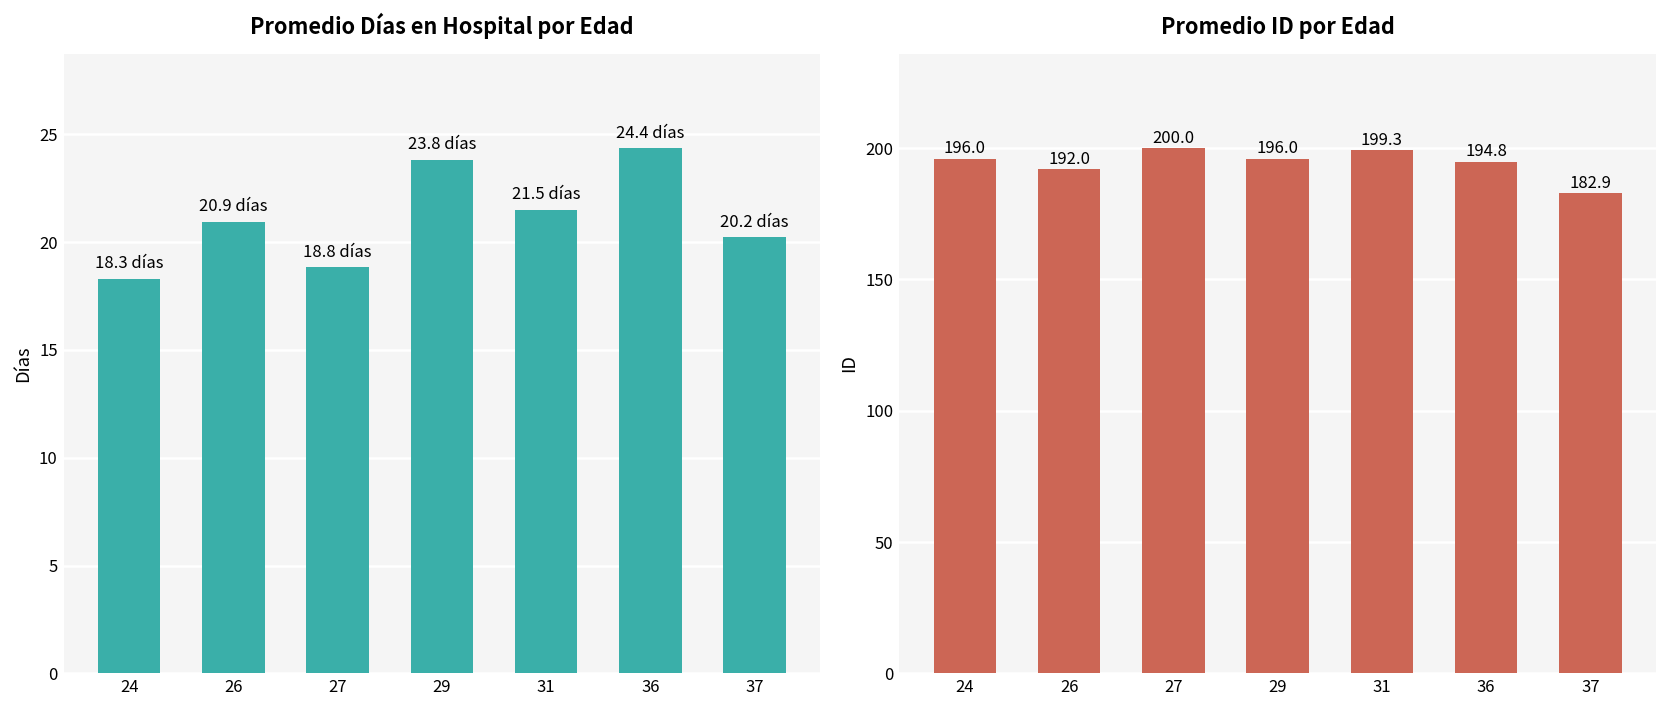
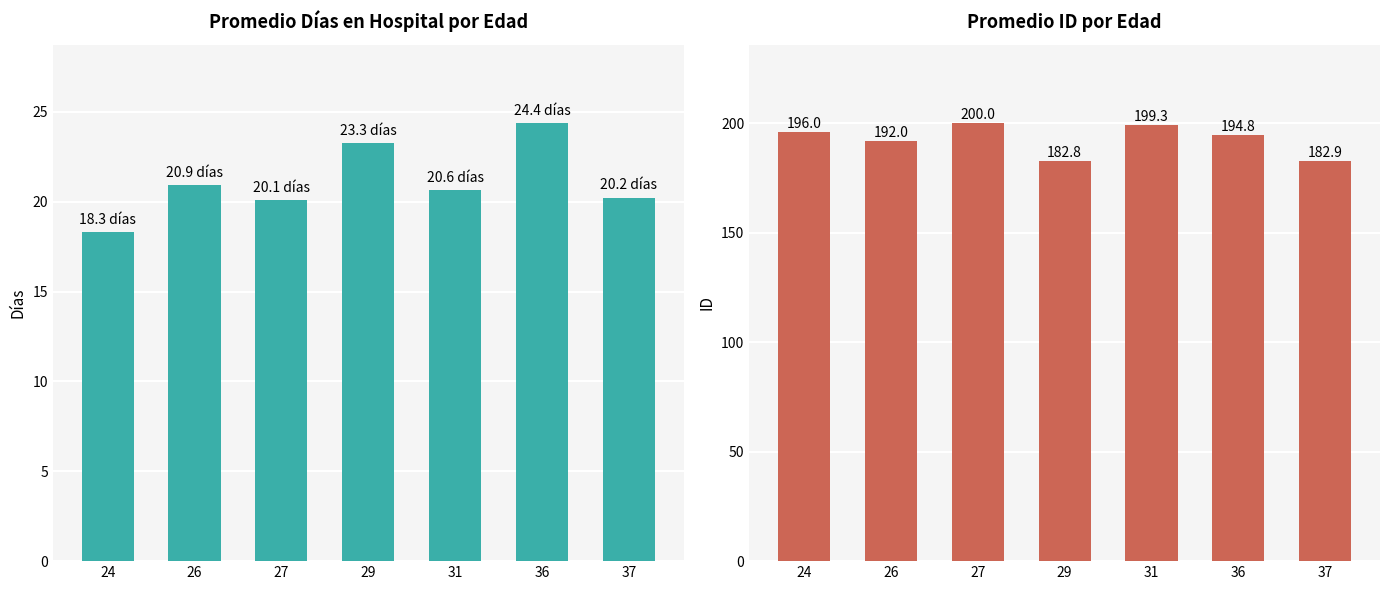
Promedio Días en Hospital por Edad, 27: 18.8 -> 20.1
Promedio Días en Hospital por Edad, 29: 23.8 -> 23.3
Promedio Días en Hospital por Edad, 31: 21.5 -> 20.6
Promedio ID por Edad, 29: 196.0 -> 182.8
